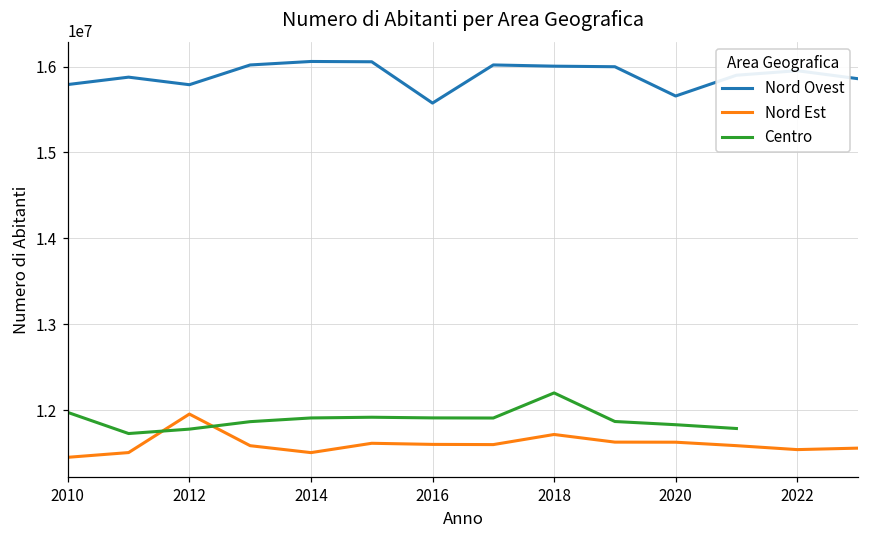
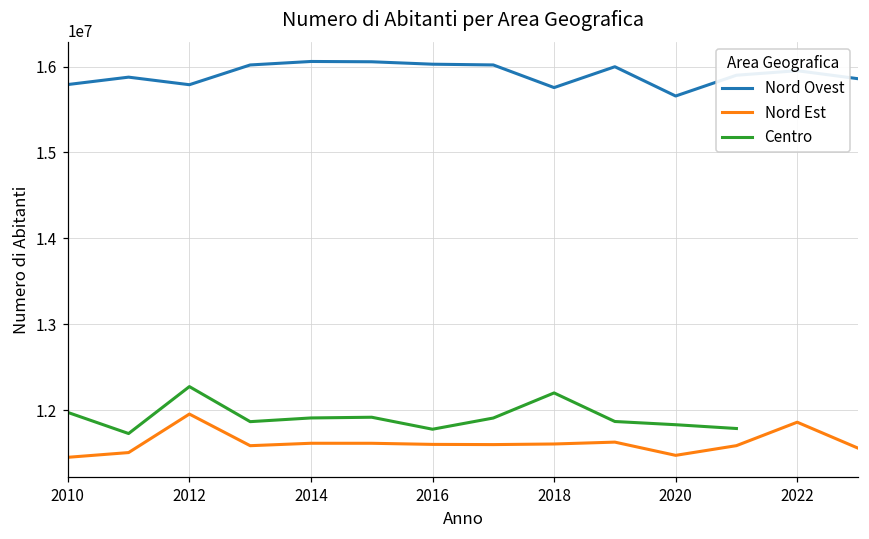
Centro, 2012: 11800000 -> 12300000
Nord Est, 2014: 11500000 -> 11600000
Nord Ovest, 2016: 15600000 -> 16000000
Centro, 2016: 11900000 -> 11800000
Nord Ovest, 2018: 16000000 -> 15800000
Nord Est, 2018: 11700000 -> 11600000
Nord Est, 2020: 11600000 -> 11500000
Nord Est, 2022: 11500000 -> 11900000
